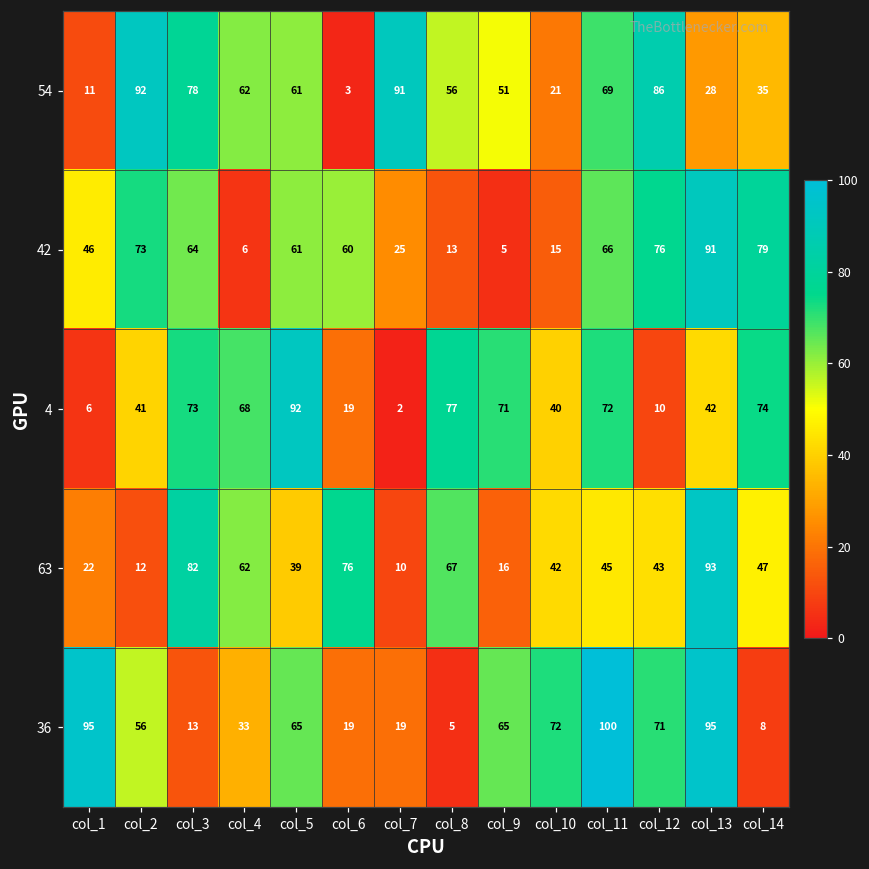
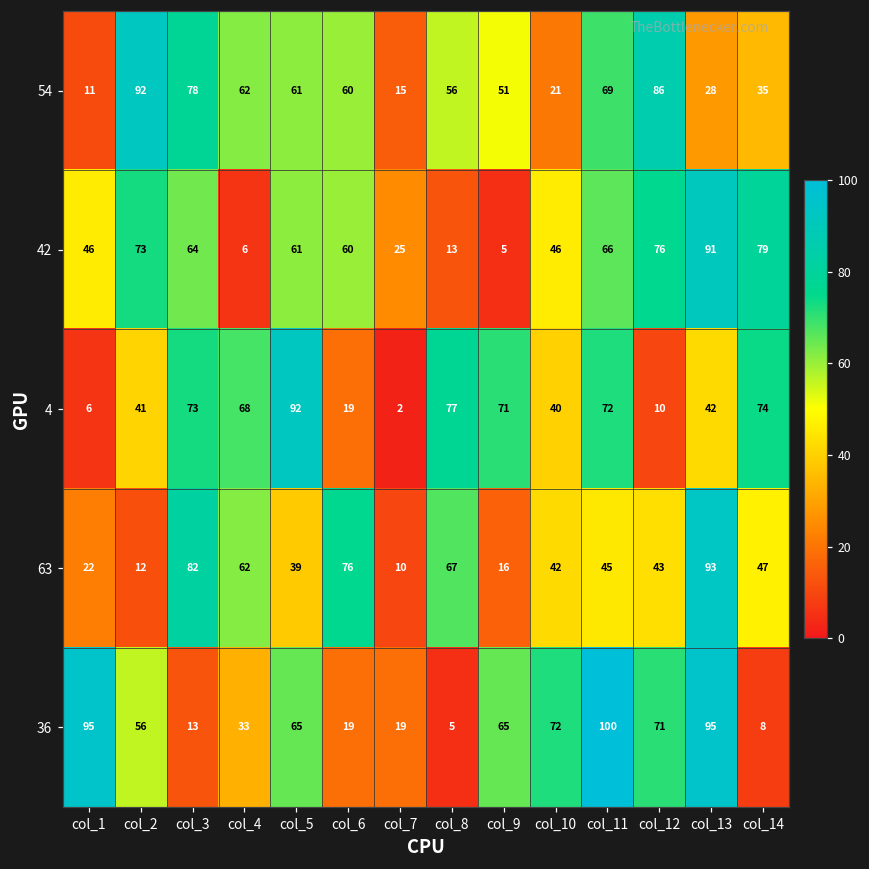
54, col_6: 3 -> 60
54, col_7: 91 -> 15
42, col_10: 15 -> 46
